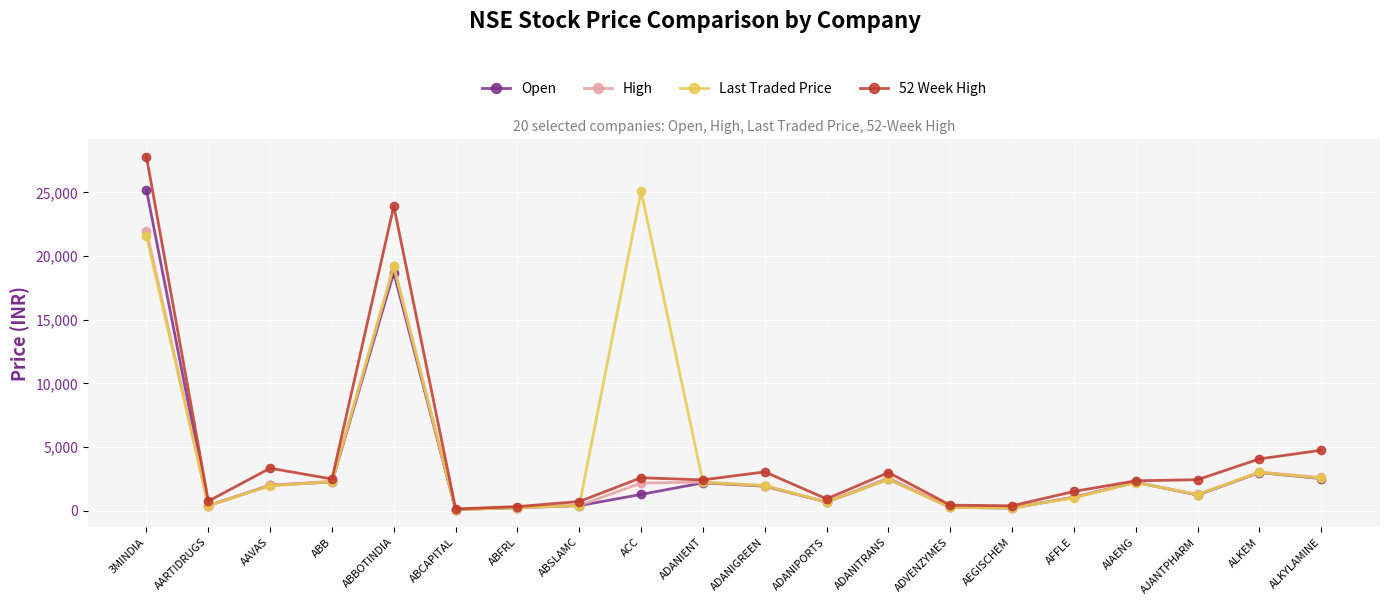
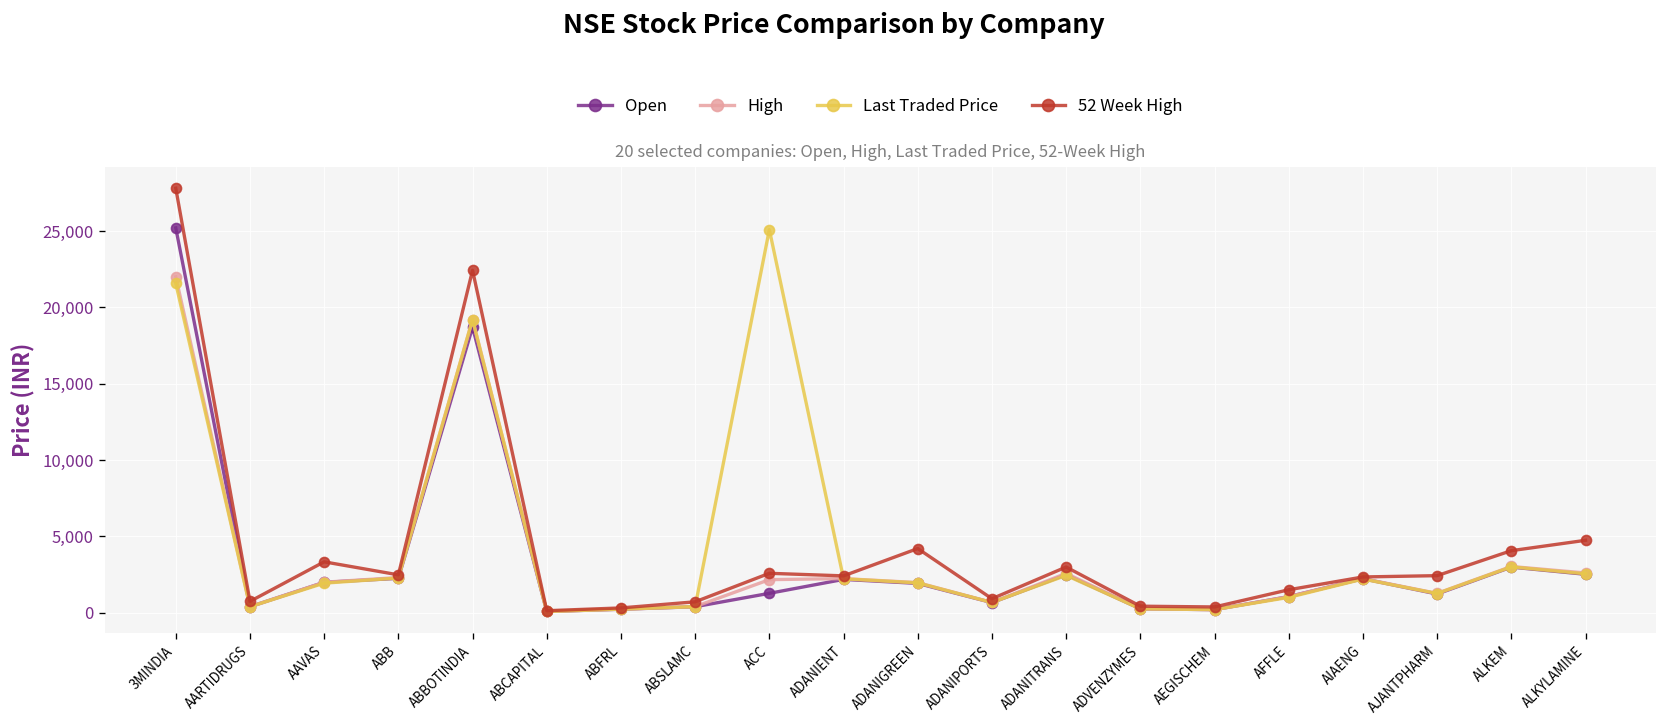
52 Week High, ABBOTINDIA: 23,900 -> 22,400
52 Week High, ADANIGREEN: 3,100 -> 4,200
